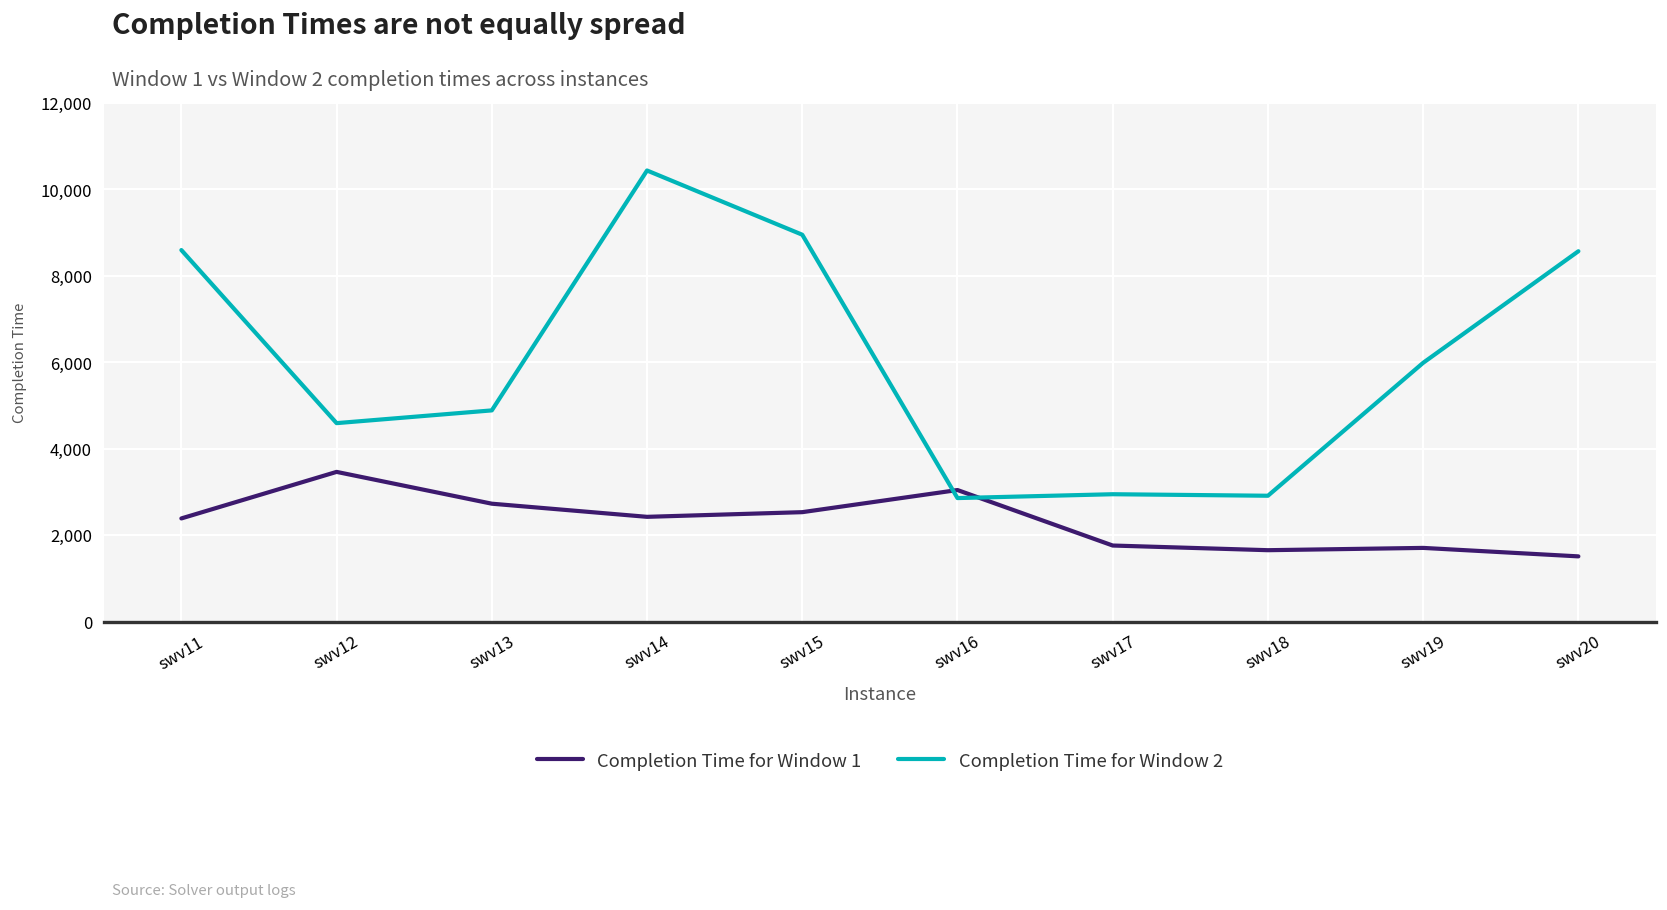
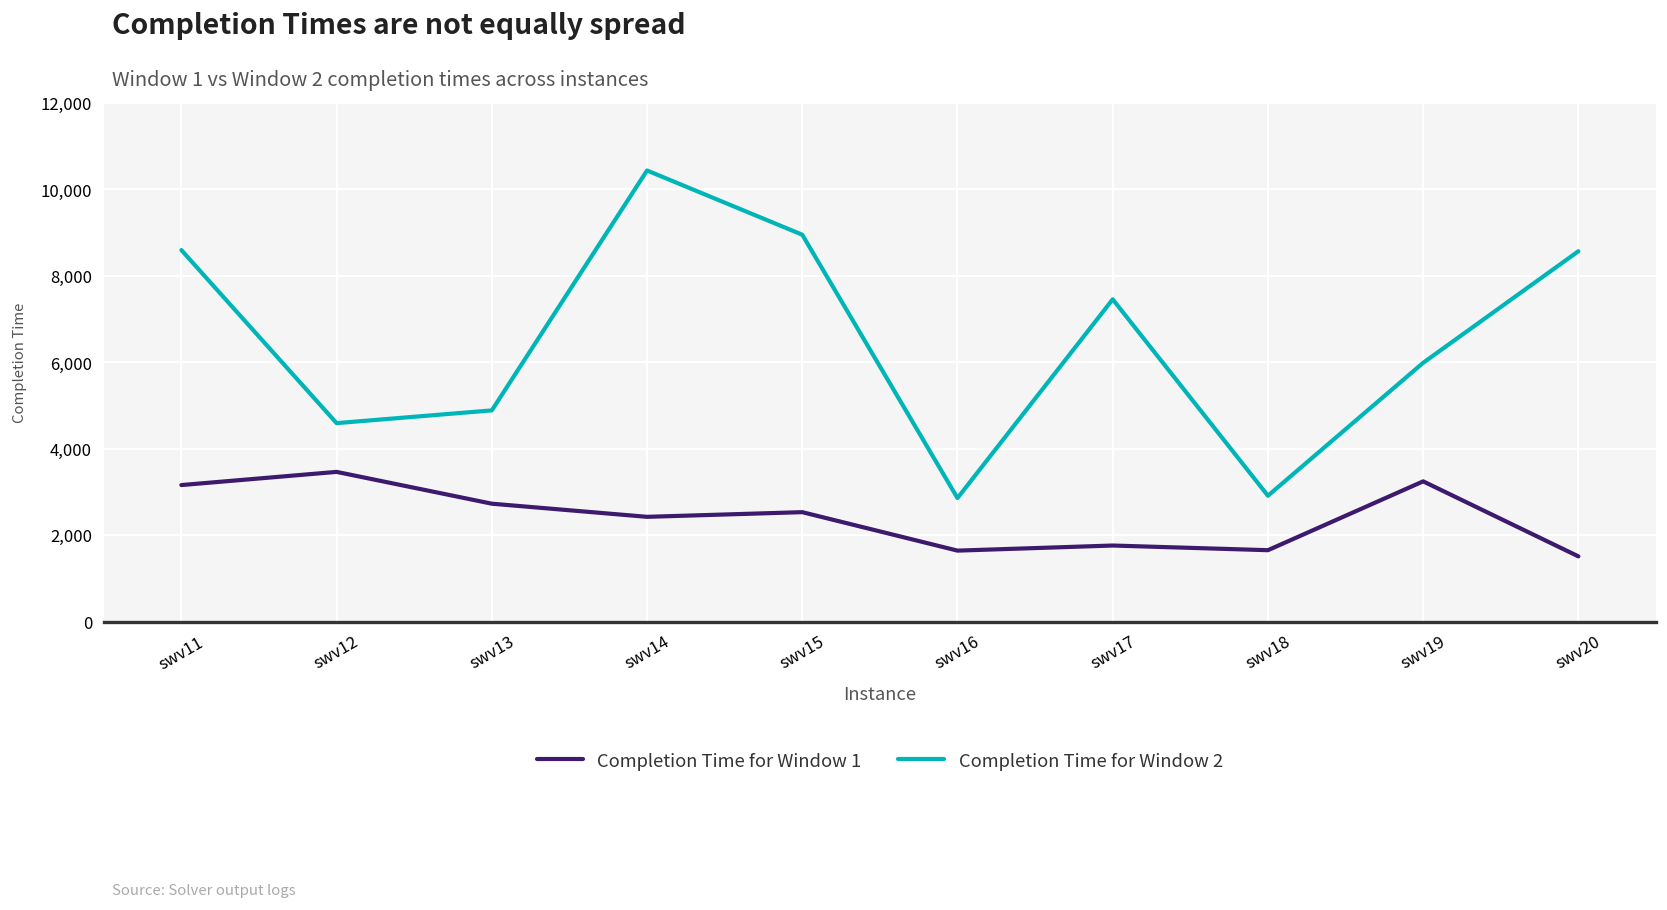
Completion Time for Window 1, swv11: 2,400 -> 3,200
Completion Time for Window 1, swv16: 3,000 -> 1,600
Completion Time for Window 2, swv17: 2,900 -> 7,500
Completion Time for Window 1, swv19: 1,700 -> 3,200
